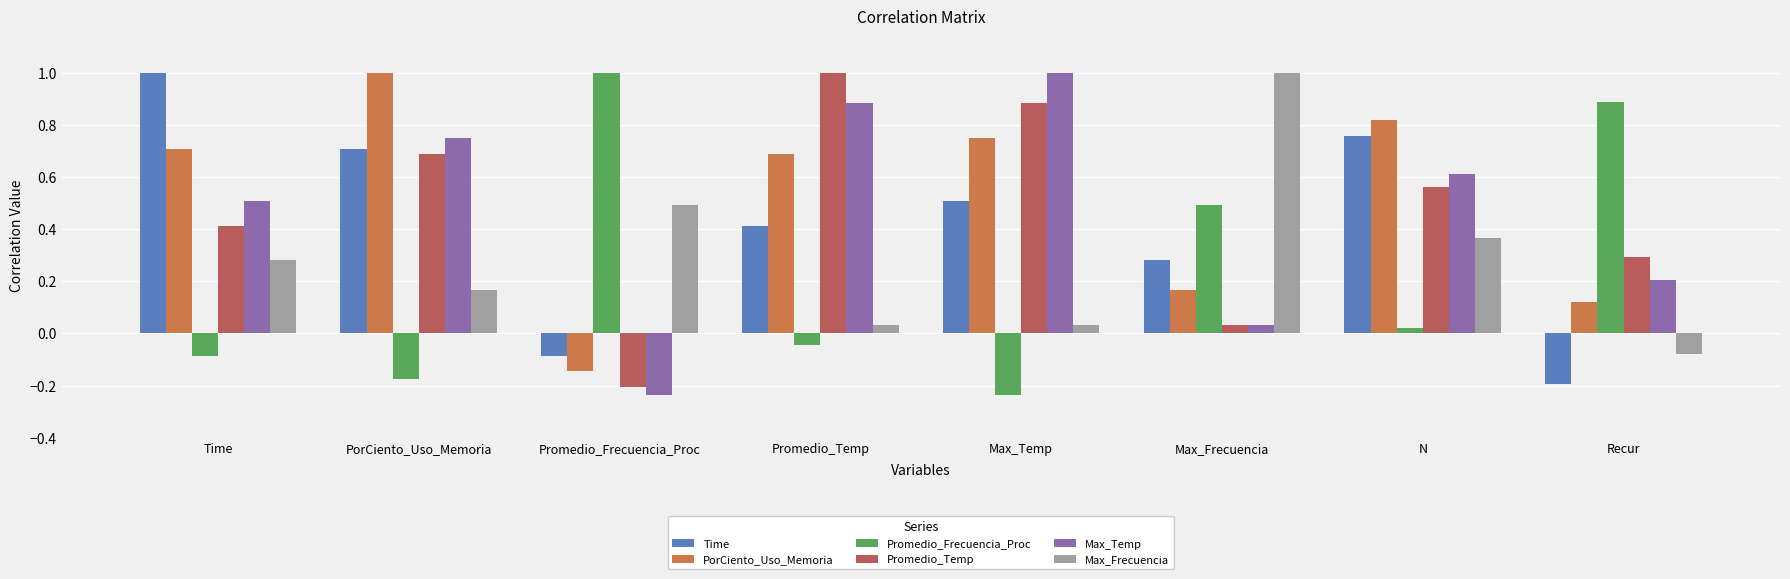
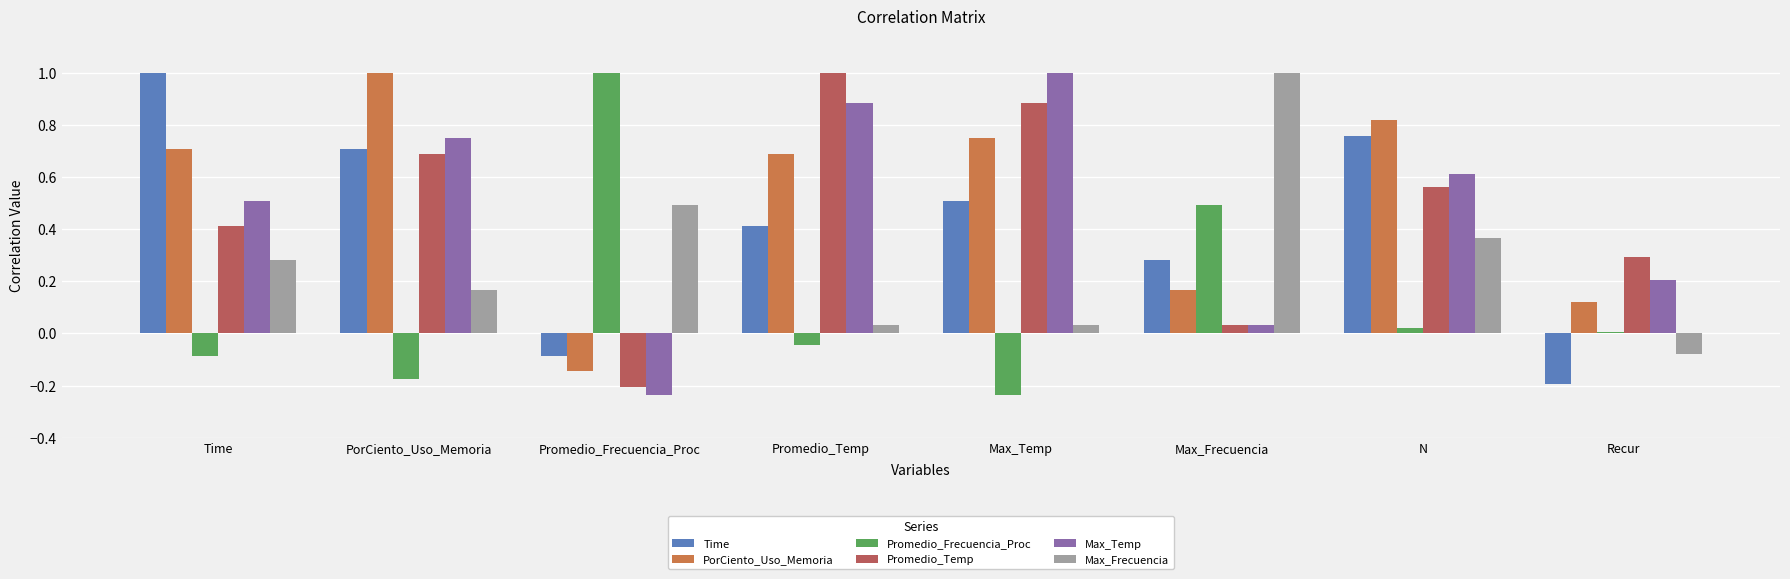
Promedio_Frecuencia_Proc, Recur: 0.89 -> 0.00
